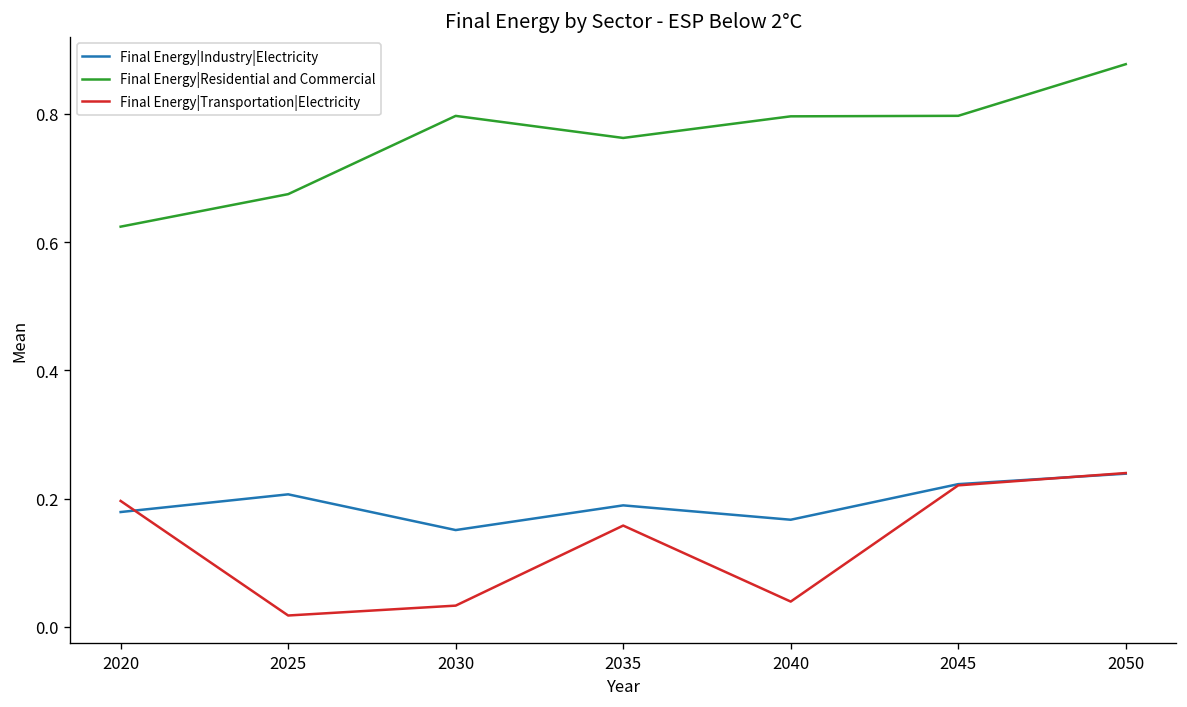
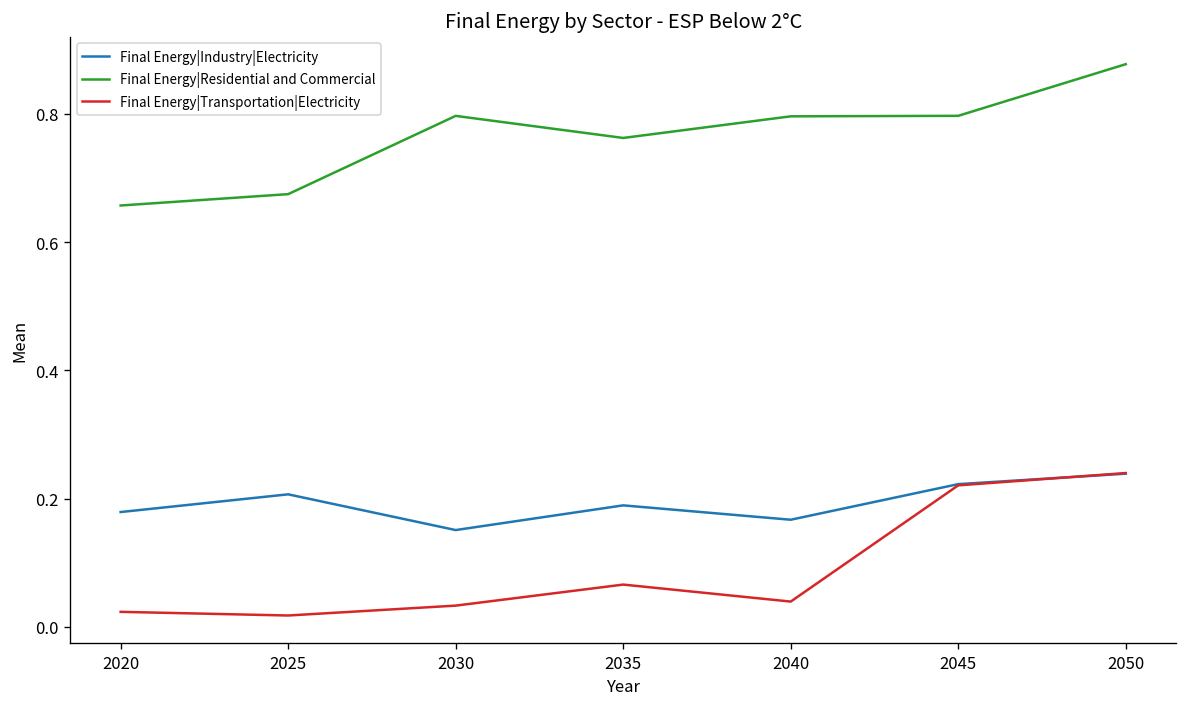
Final Energy|Residential and Commercial, 2020: 0.62 -> 0.66
Final Energy|Transportation|Electricity, 2020: 0.20 -> 0.02
Final Energy|Transportation|Electricity, 2035: 0.16 -> 0.07
